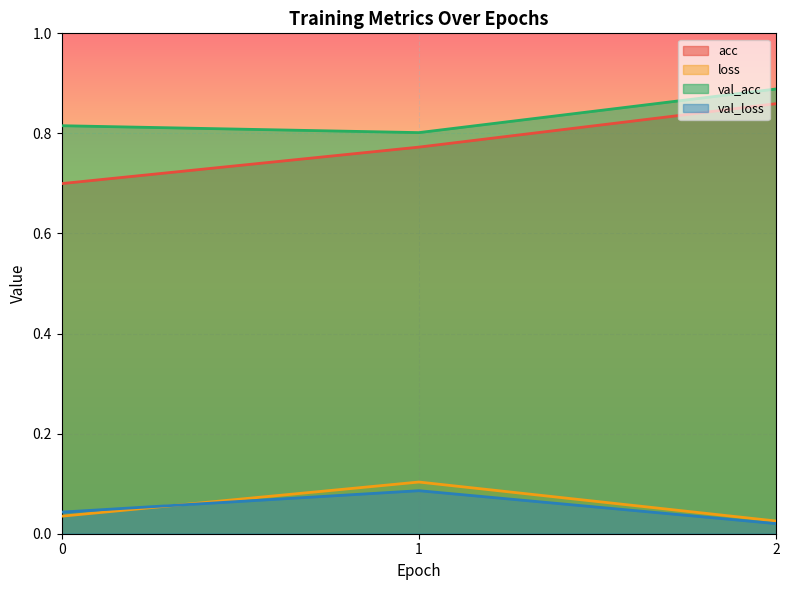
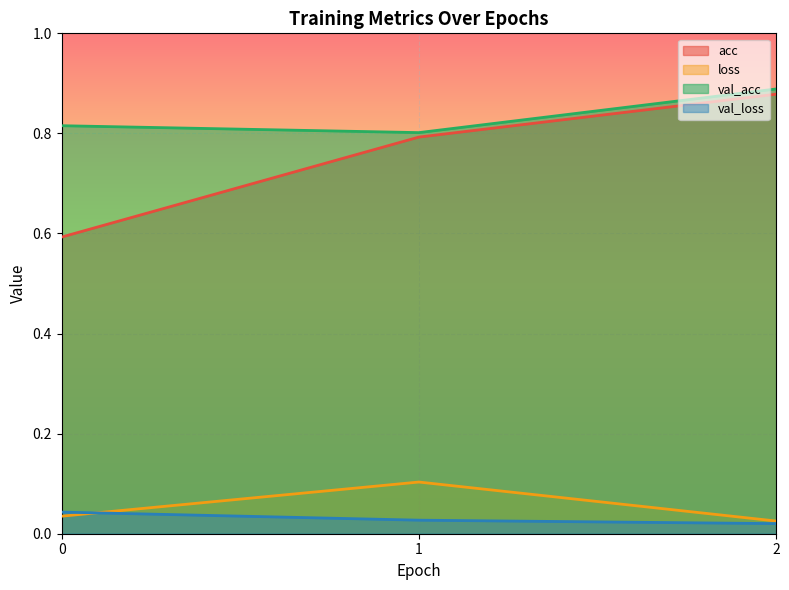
acc, 0: 0.70 -> 0.59
acc, 1: 0.77 -> 0.79
val_loss, 1: 0.09 -> 0.03
acc, 2: 0.86 -> 0.88
